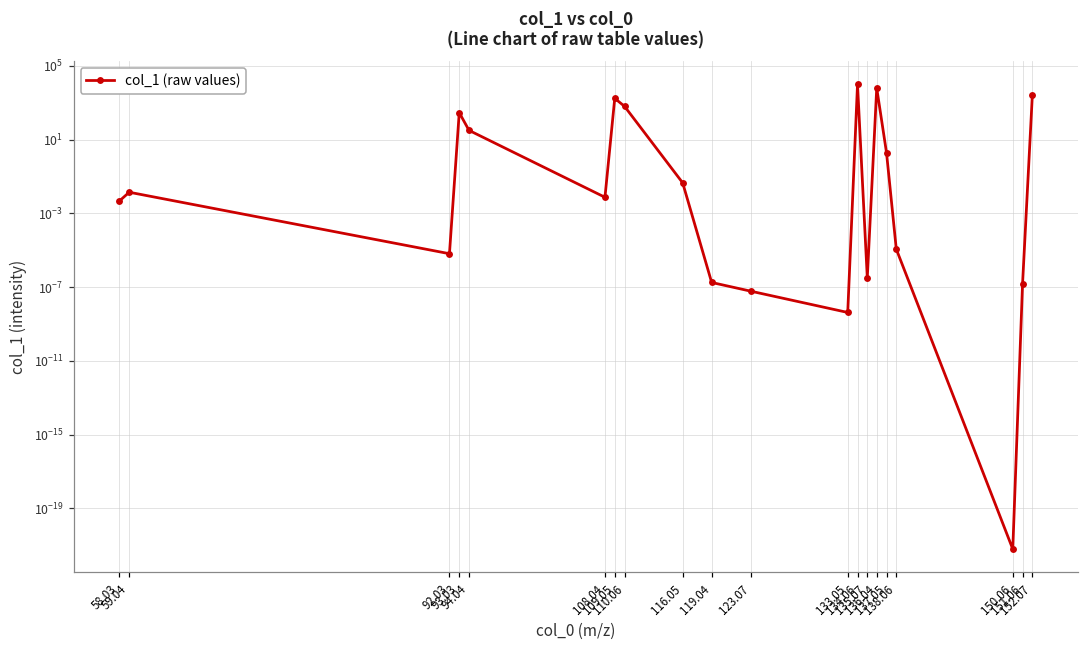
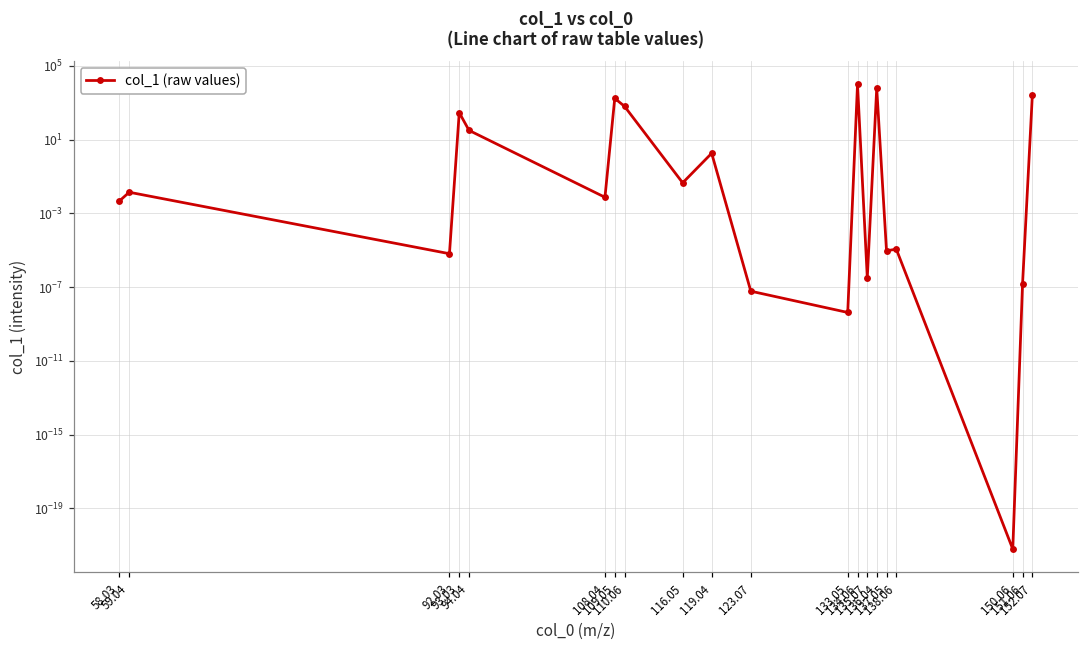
119.04: 0.0000002 -> 2
137.05: 2 -> 0.00001
